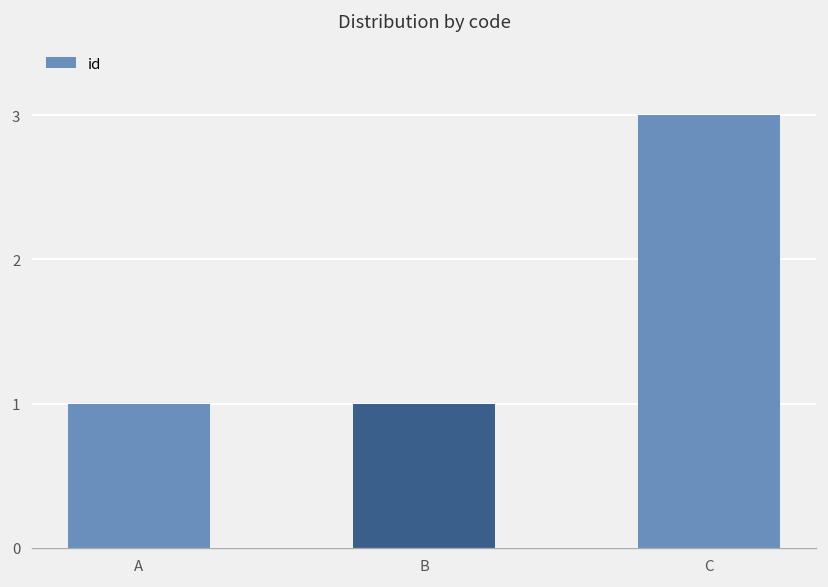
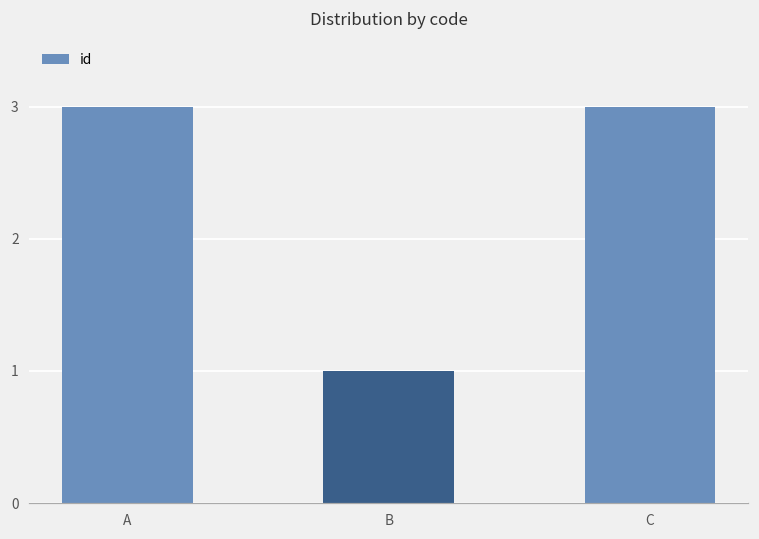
A: 1 -> 3
